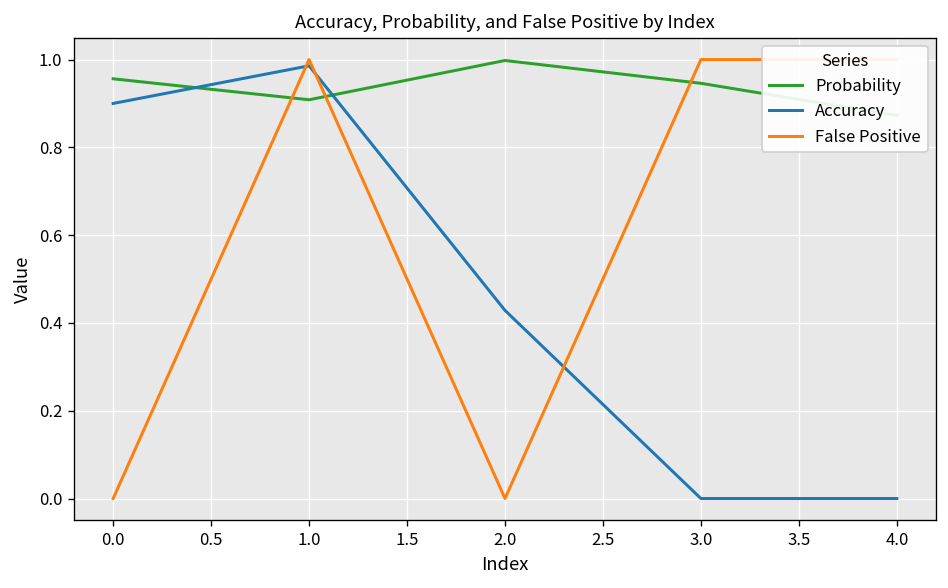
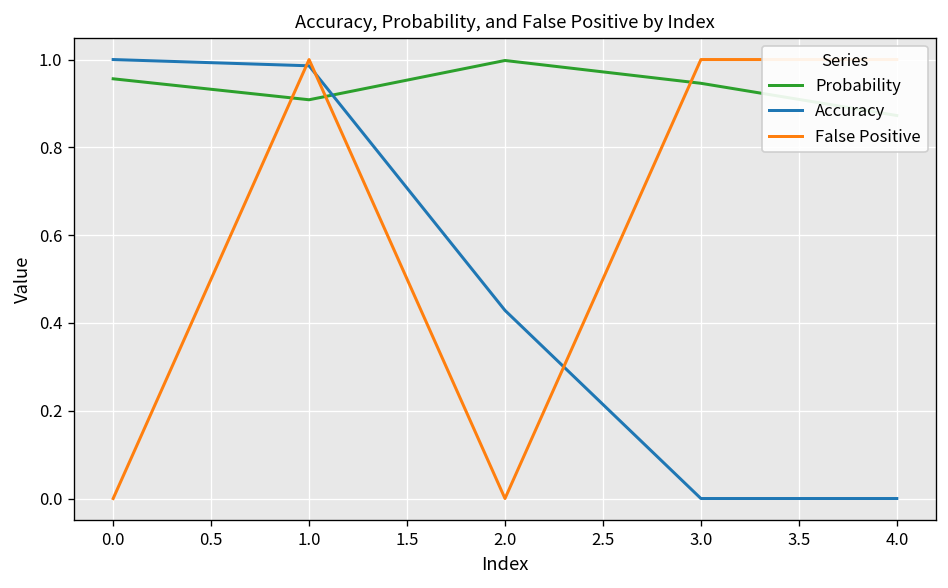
Accuracy, 0.0: 0.9 -> 1.0
